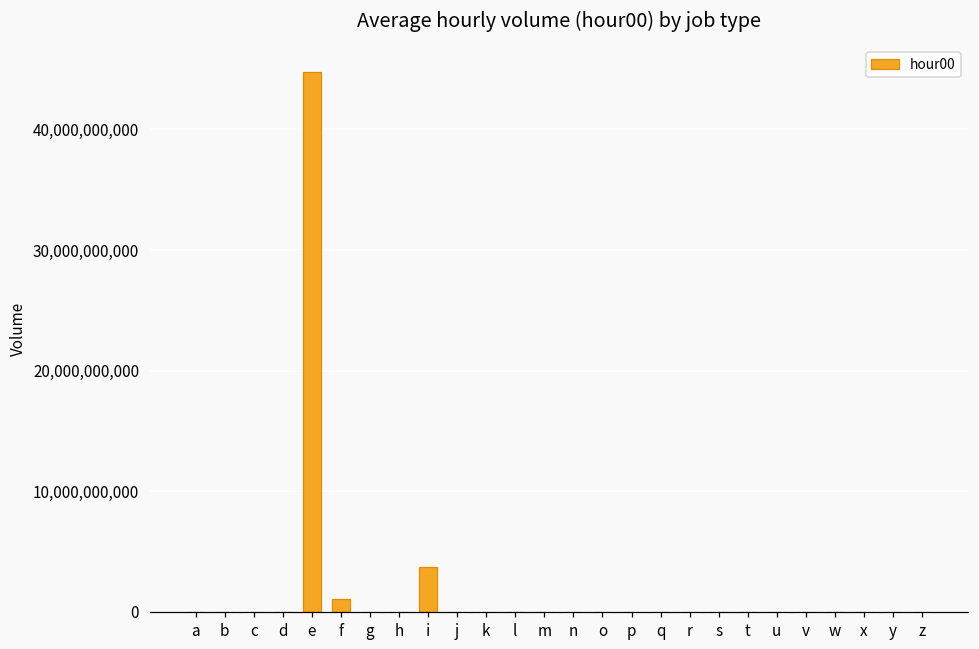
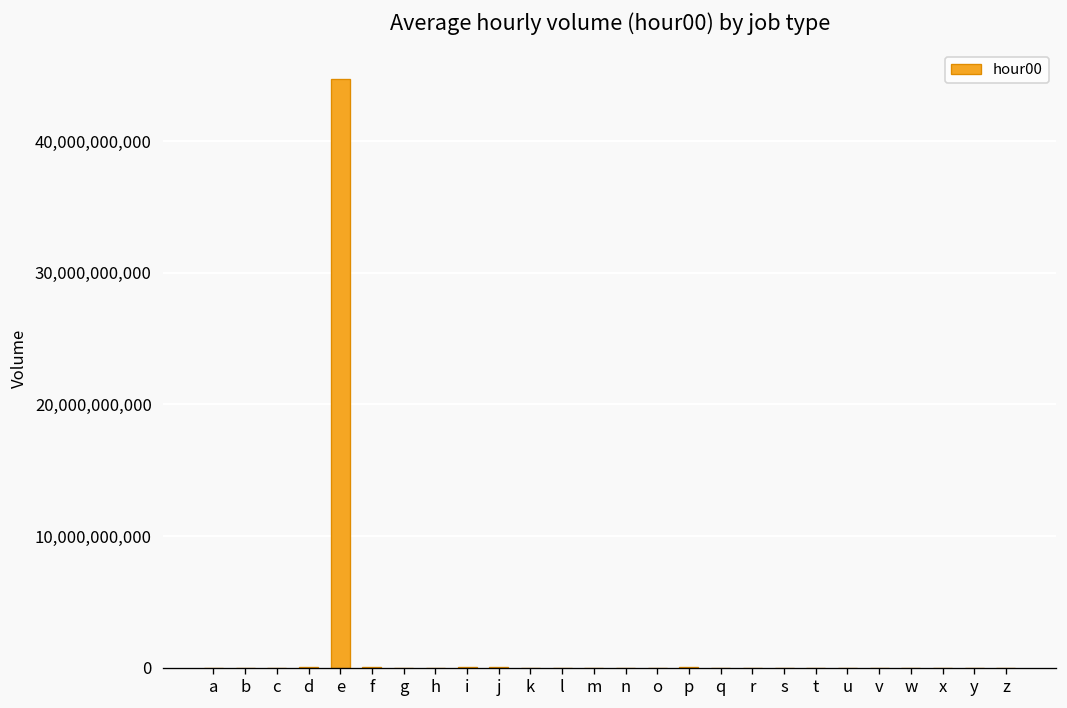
f: 1,000,000,000 -> 0
i: 3,700,000,000 -> 0
